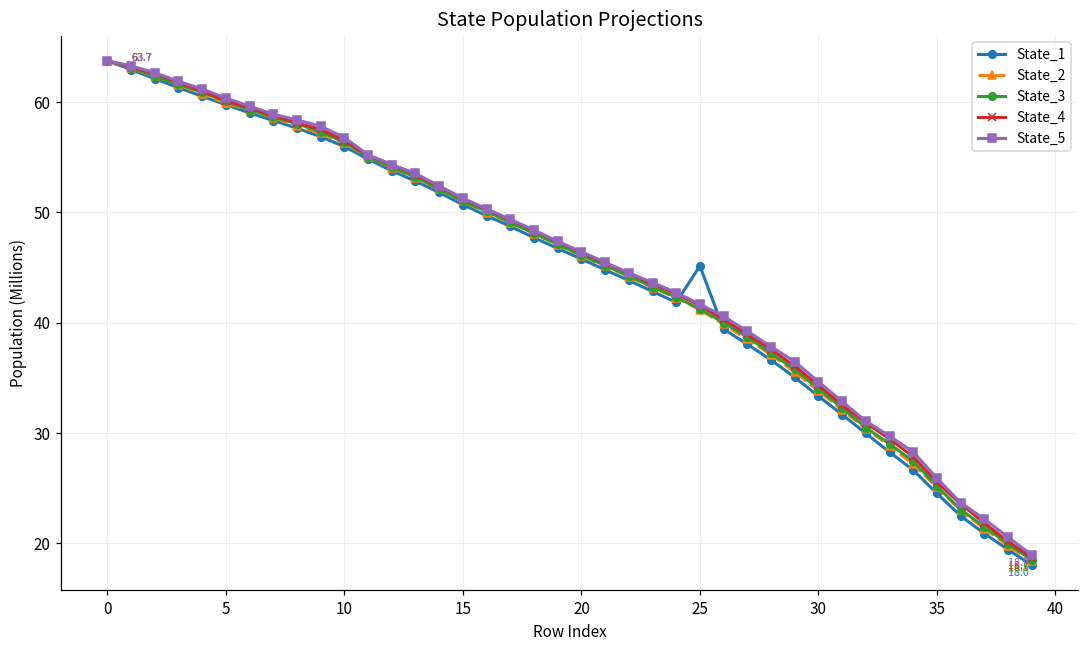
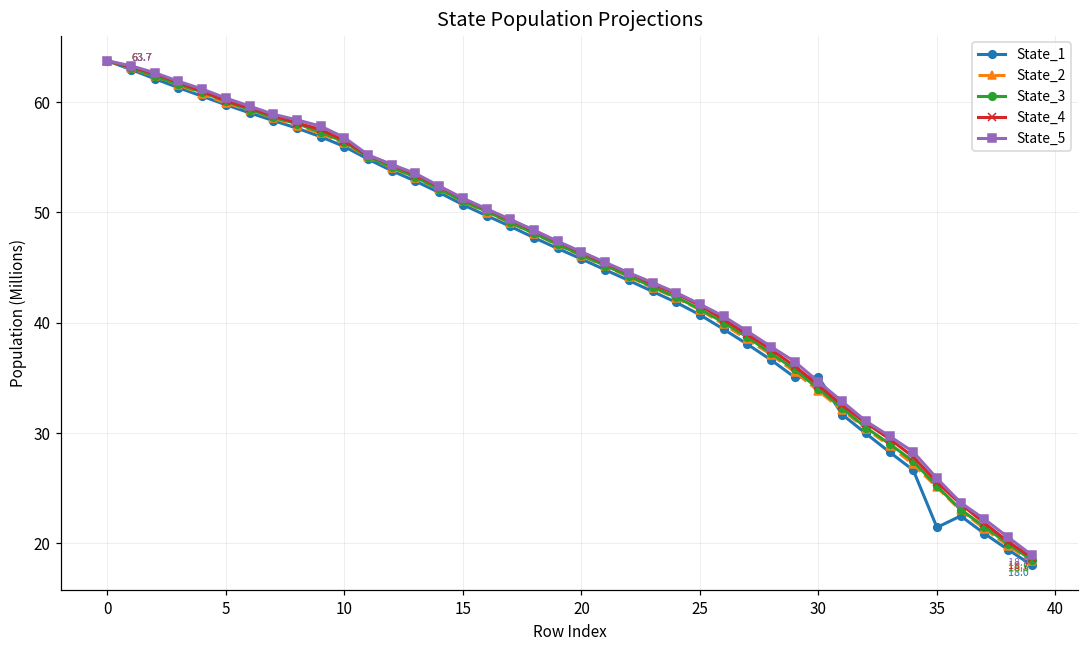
State_1, 25: 45.1 -> 40.7
State_1, 30: 33.3 -> 35.1
State_1, 35: 24.5 -> 21.4
